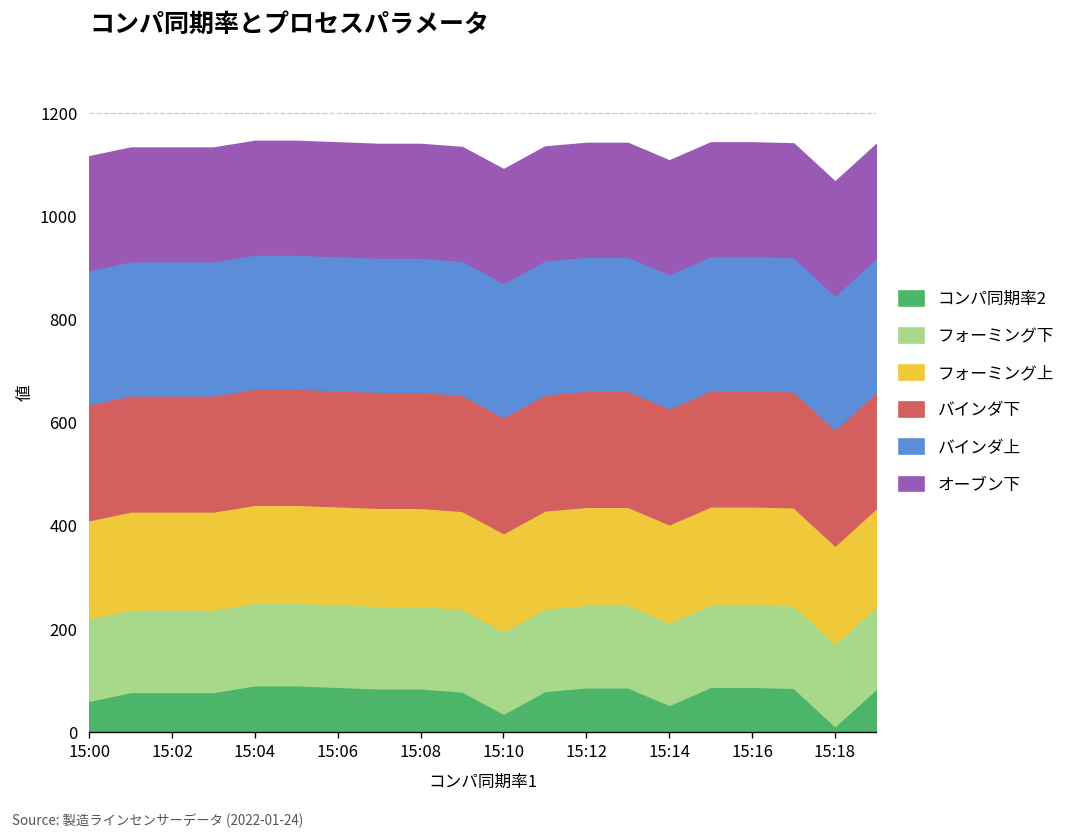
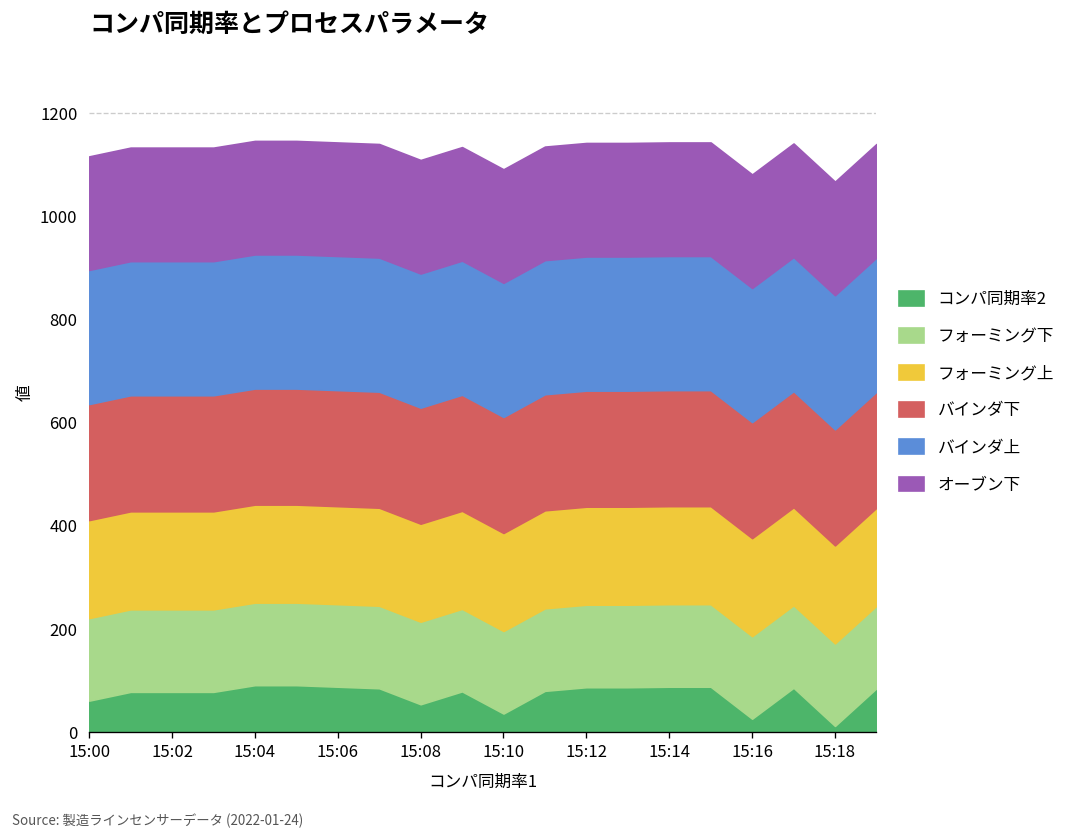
コンパ同期率2, 15:08: 90 -> 50
コンパ同期率2, 15:14: 50 -> 90
コンパ同期率2, 15:16: 90 -> 30
